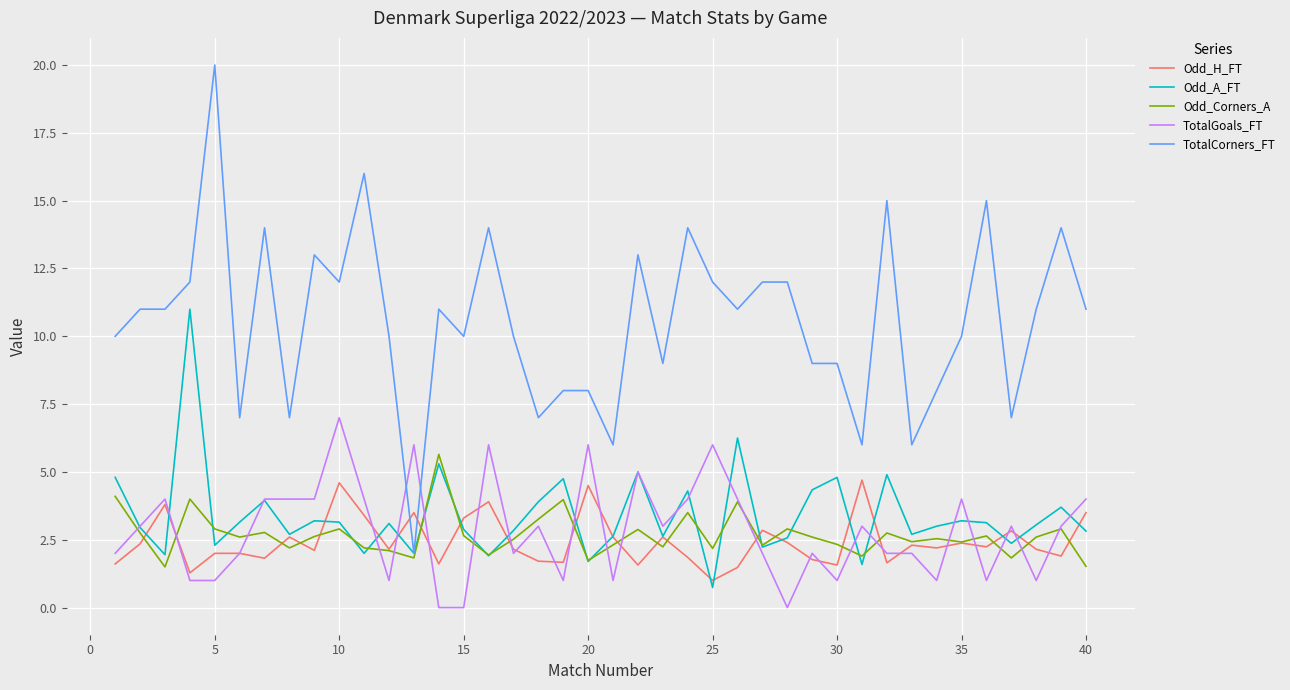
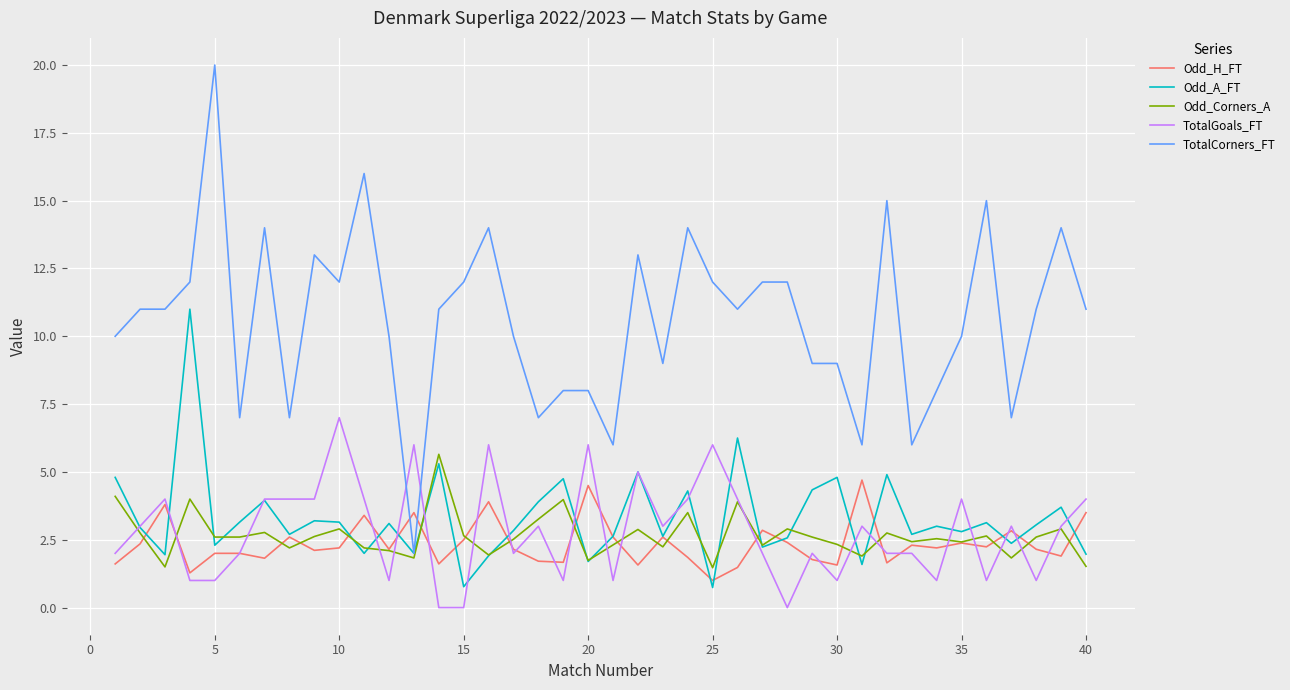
Odd_Corners_A, 5: 2.9 -> 2.6
Odd_H_FT, 10: 4.6 -> 2.2
Odd_H_FT, 15: 3.3 -> 2.5
Odd_A_FT, 15: 2.9 -> 0.8
TotalCorners_FT, 15: 10 -> 12
Odd_Corners_A, 25: 2.2 -> 1.5
Odd_A_FT, 35: 3.2 -> 2.8
Odd_A_FT, 40: 2.8 -> 2.0
